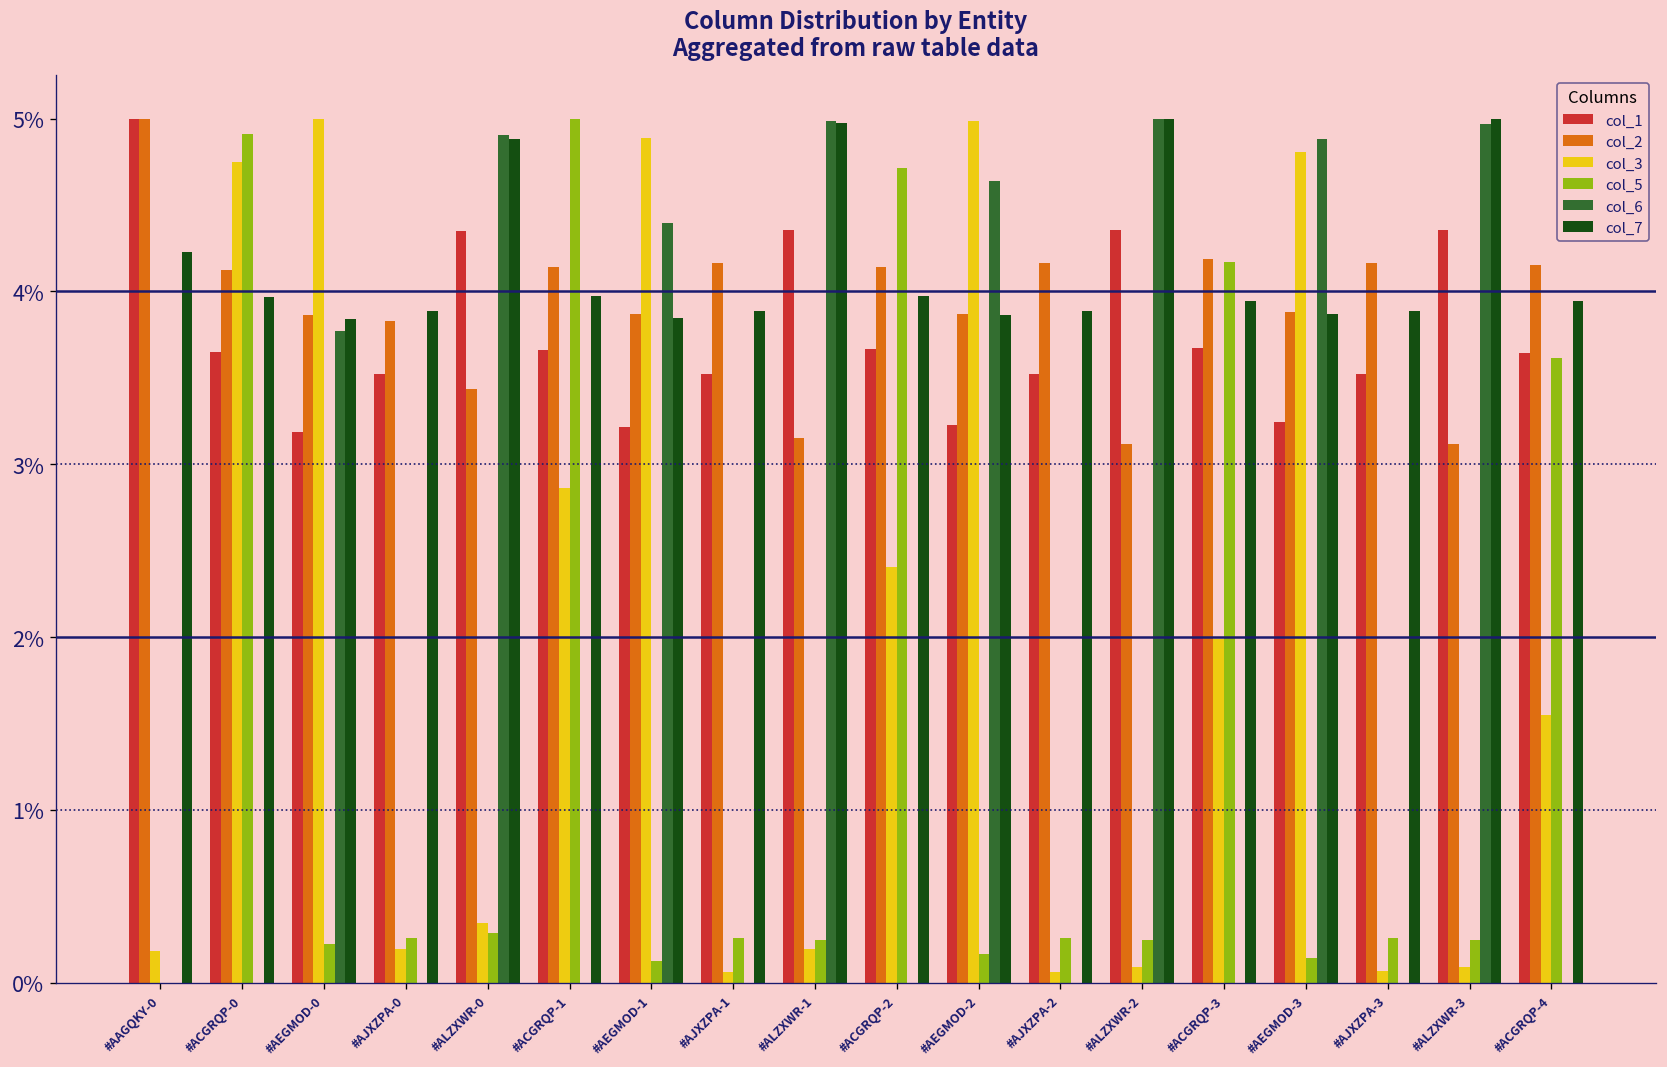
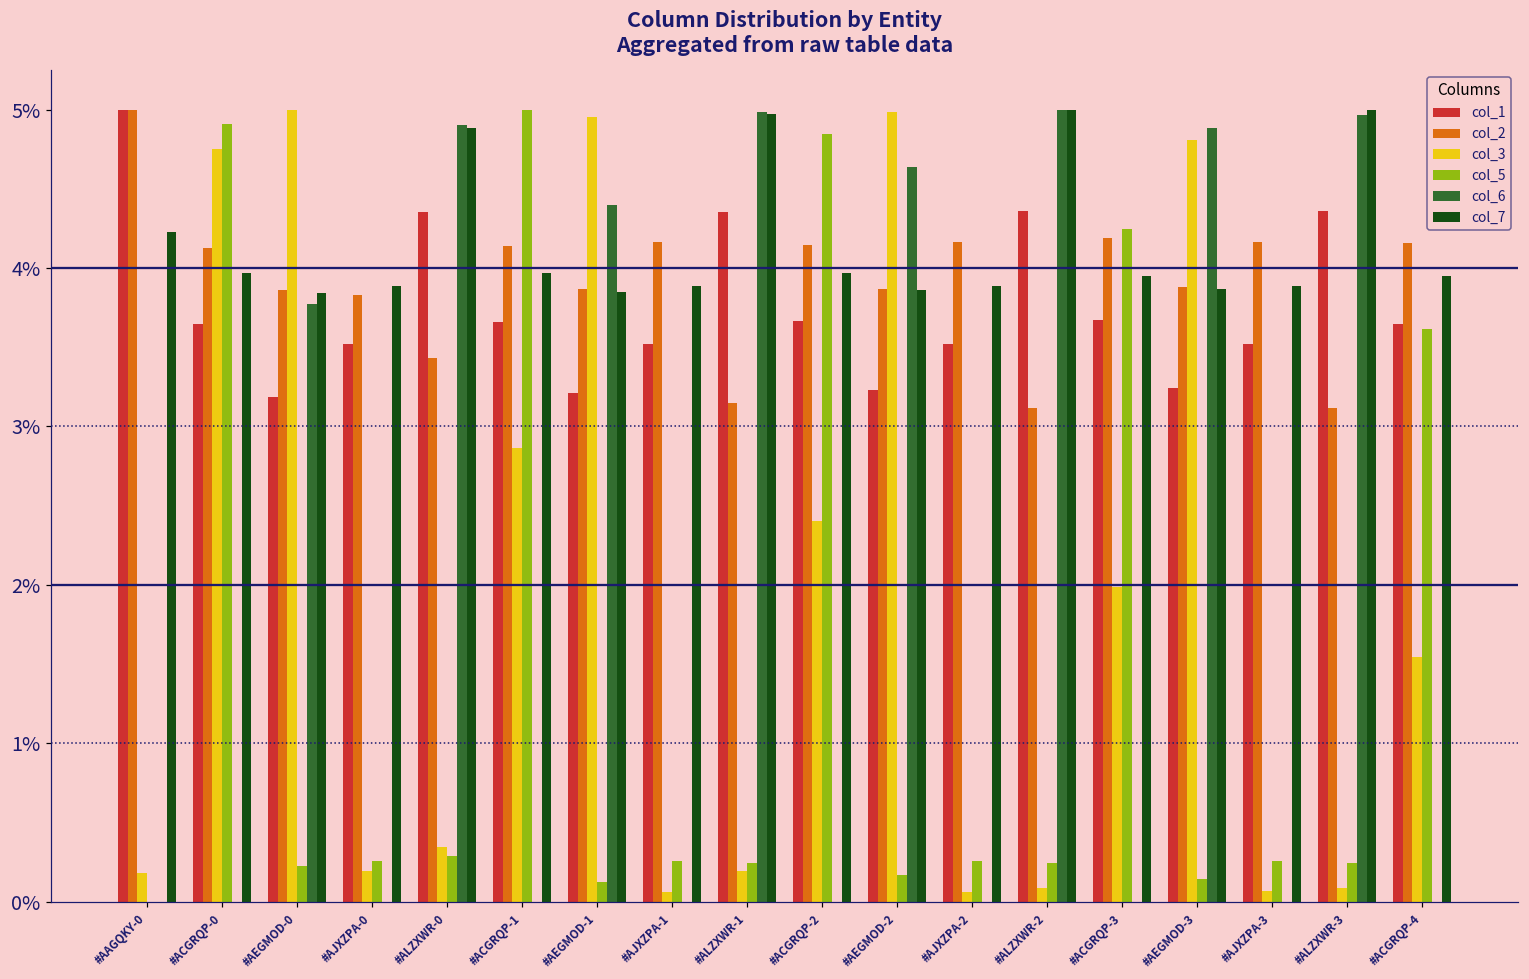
col_3, #AEGMOD-1: 4.89% -> 4.95%
col_5, #ACGRQP-2: 4.72% -> 4.85%
col_5, #ACGRQP-3: 4.17% -> 4.25%
